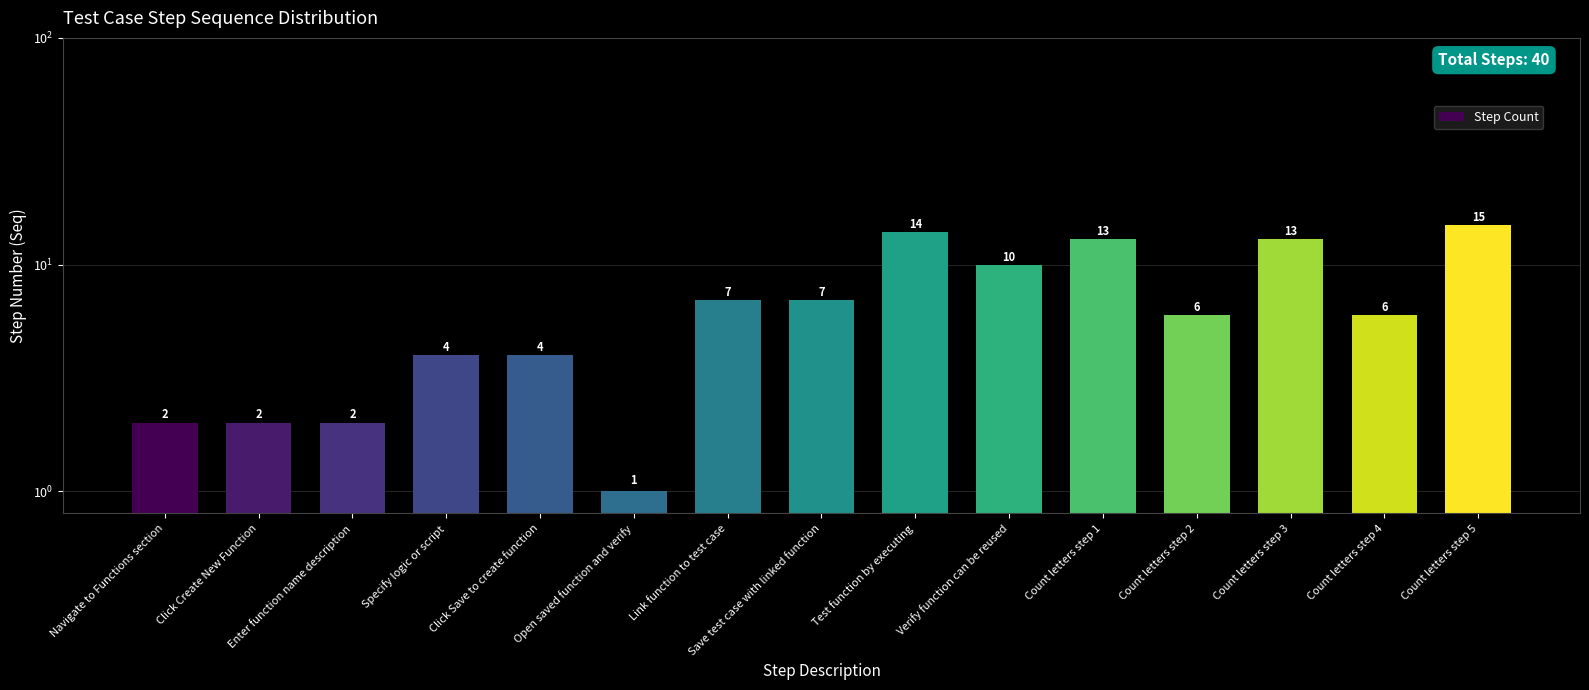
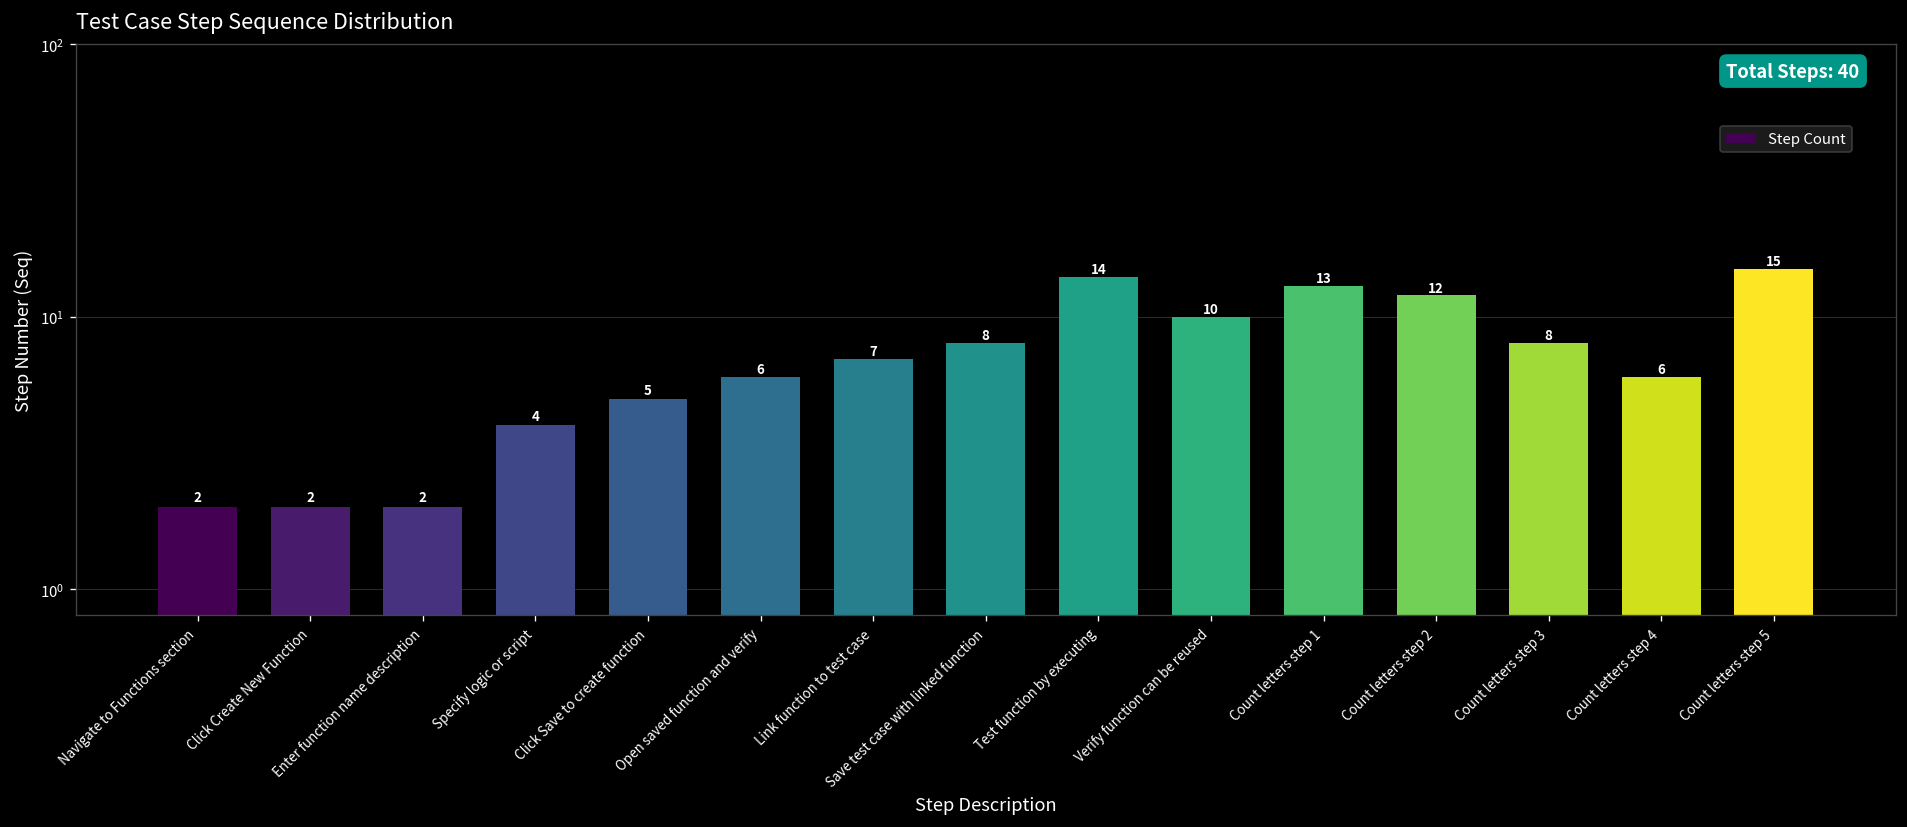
Click Save to create function: 4 -> 5
Open saved function and verify: 1 -> 6
Save test case with linked function: 7 -> 8
Count letters step 2: 6 -> 12
Count letters step 3: 13 -> 8
